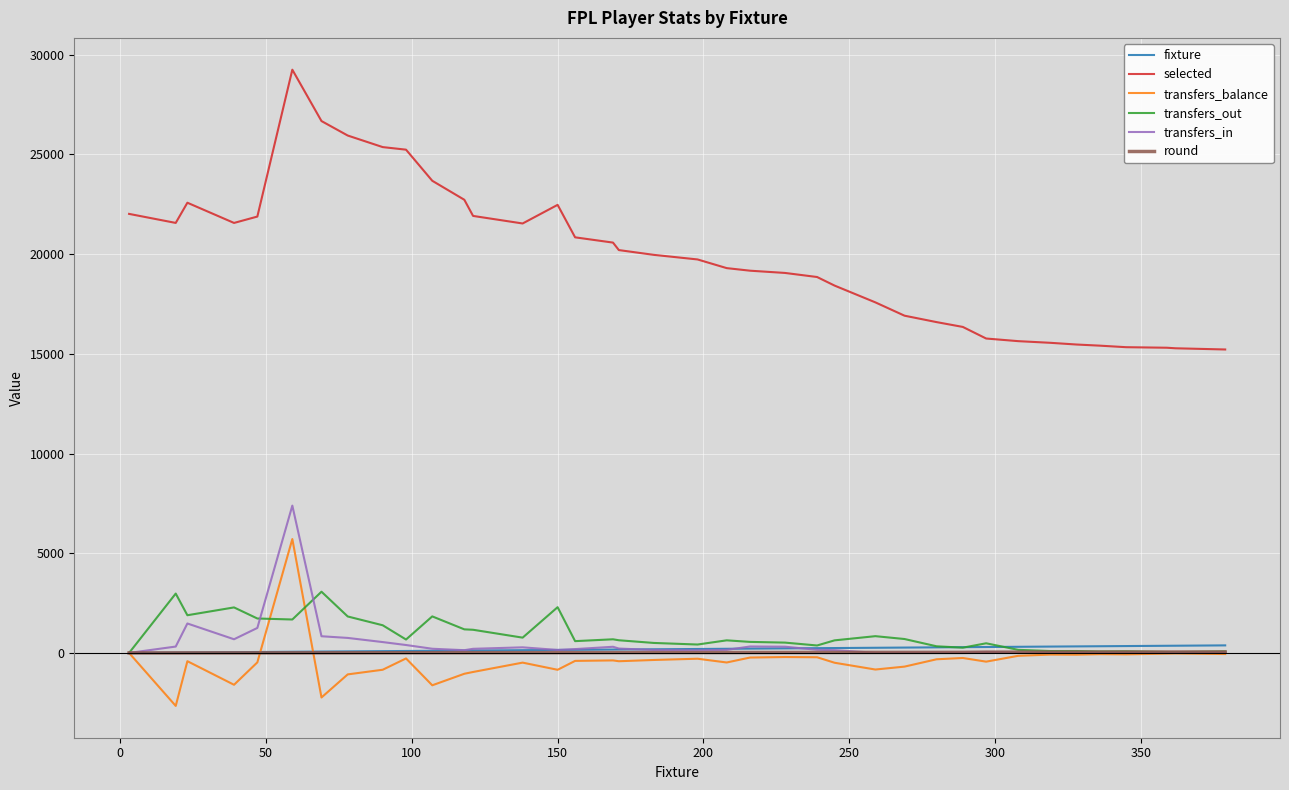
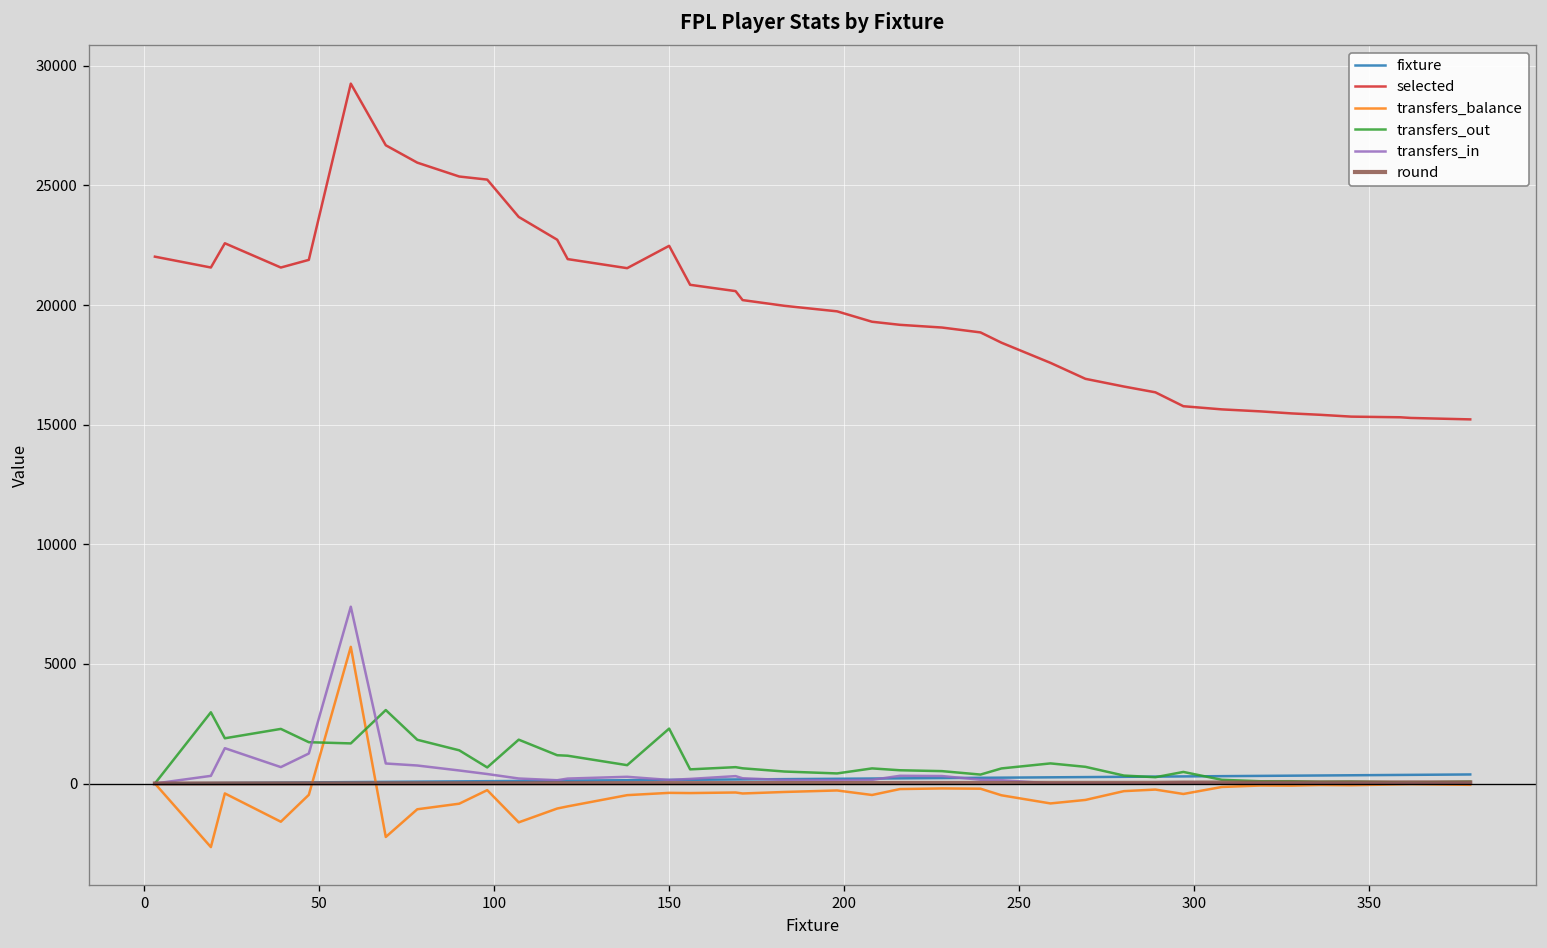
transfers_balance, 150: -800 -> -400
